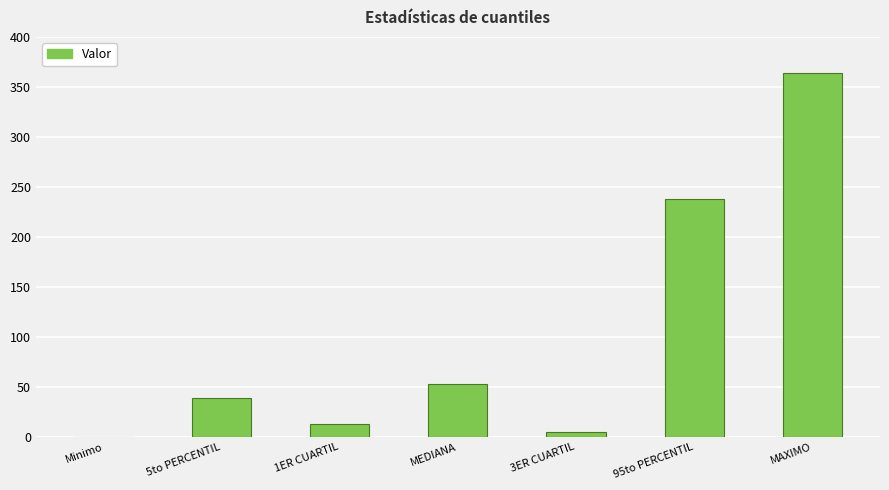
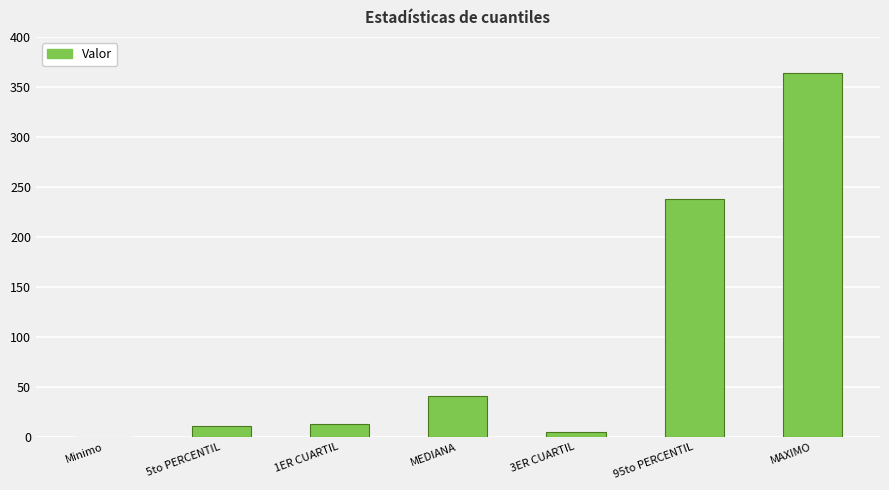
5to PERCENTIL: 39 -> 11
MEDIANA: 53 -> 41
